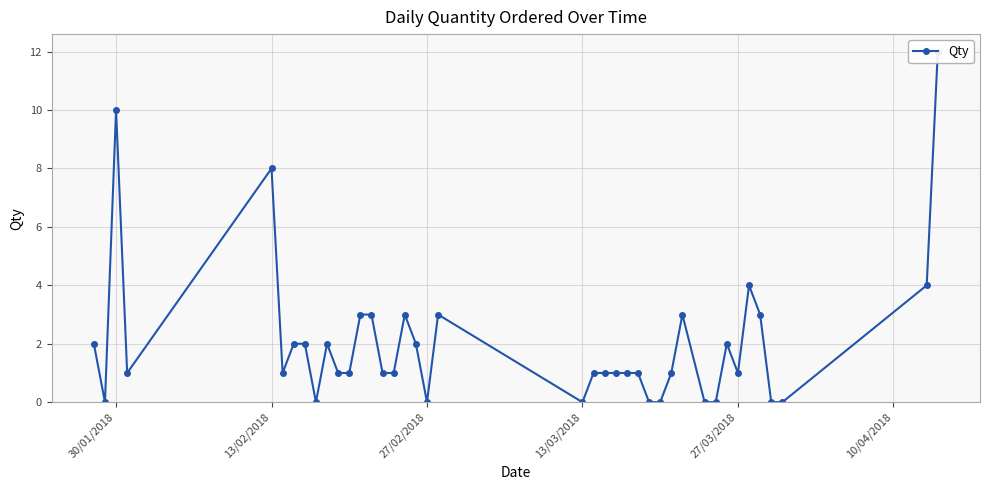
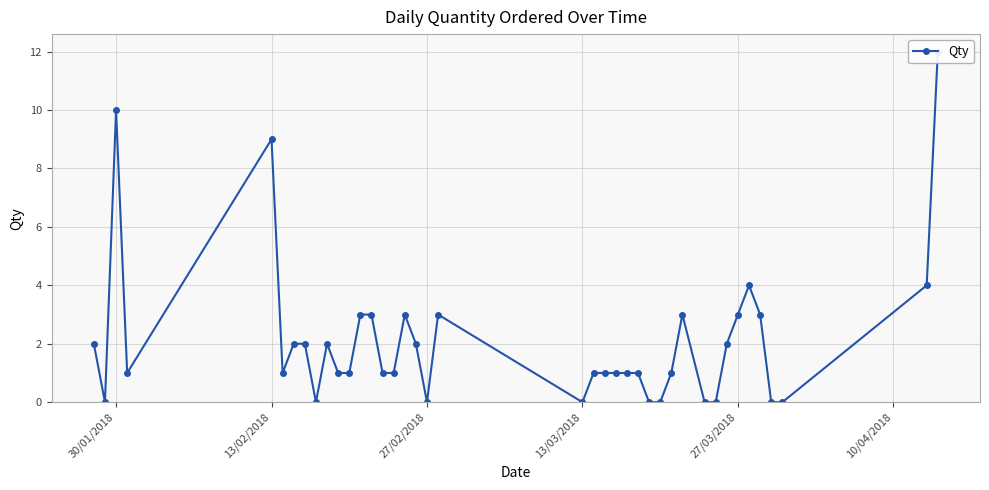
13/02/2018: 8 -> 9
27/03/2018: 1 -> 3
